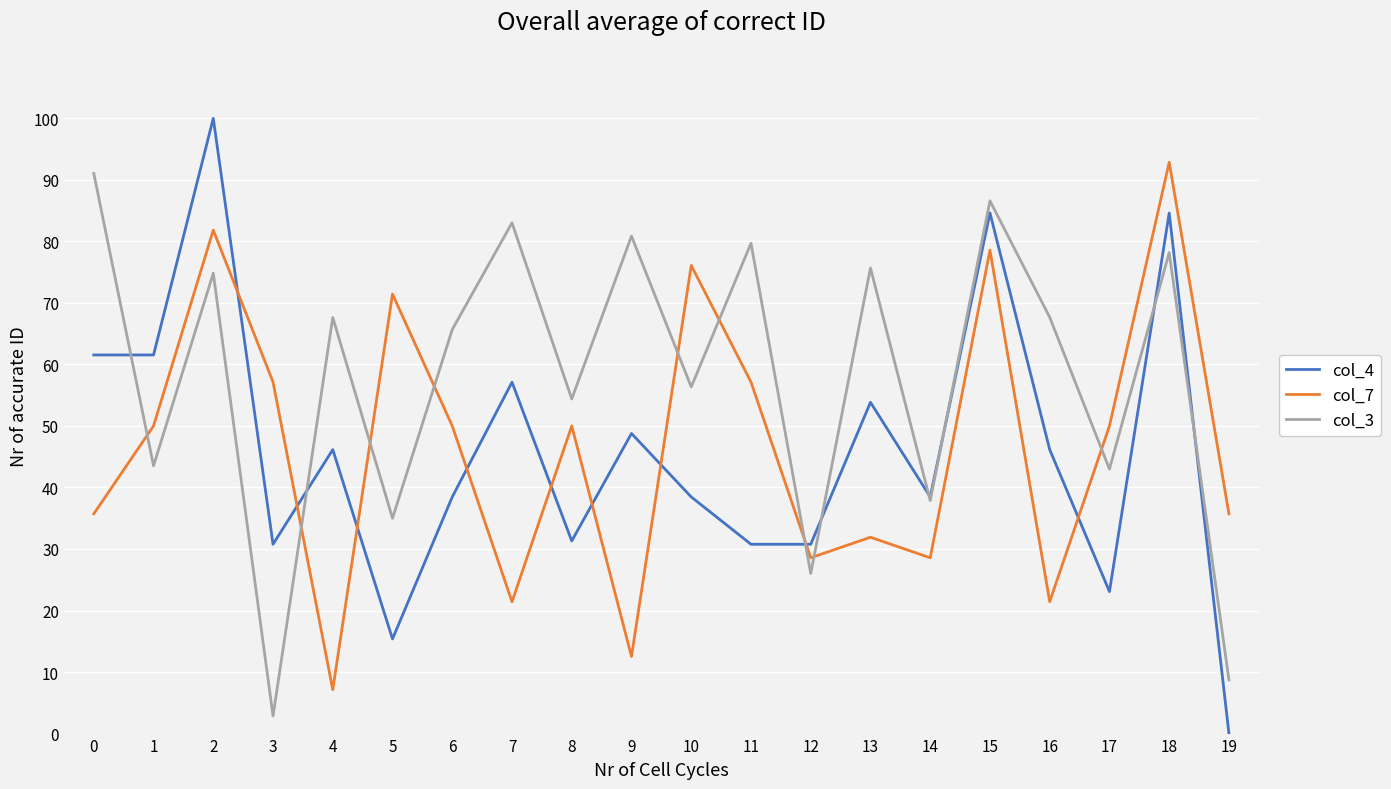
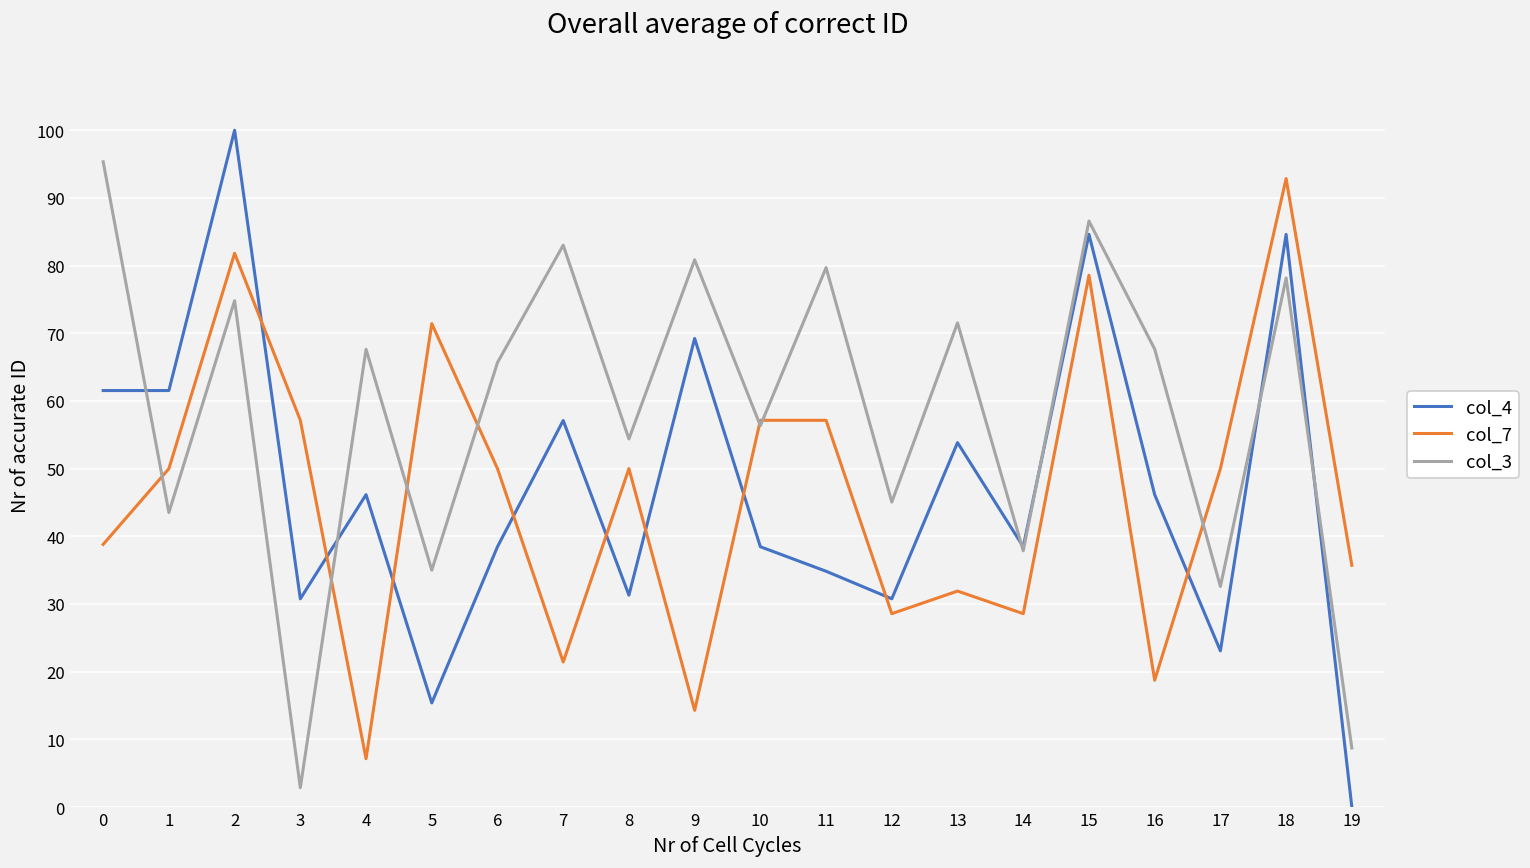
col_7, 0: 36 -> 39
col_3, 0: 91 -> 95
col_4, 9: 49 -> 69
col_7, 9: 13 -> 14
col_7, 10: 76 -> 57
col_4, 11: 31 -> 35
col_3, 12: 26 -> 45
col_3, 13: 76 -> 72
col_7, 16: 21 -> 19
col_3, 17: 43 -> 33
